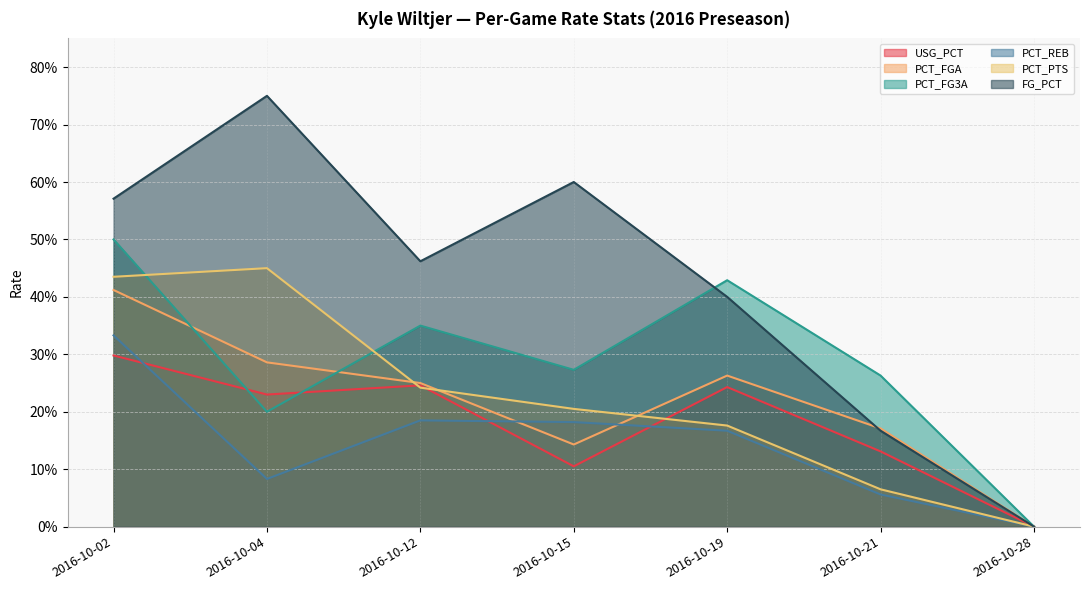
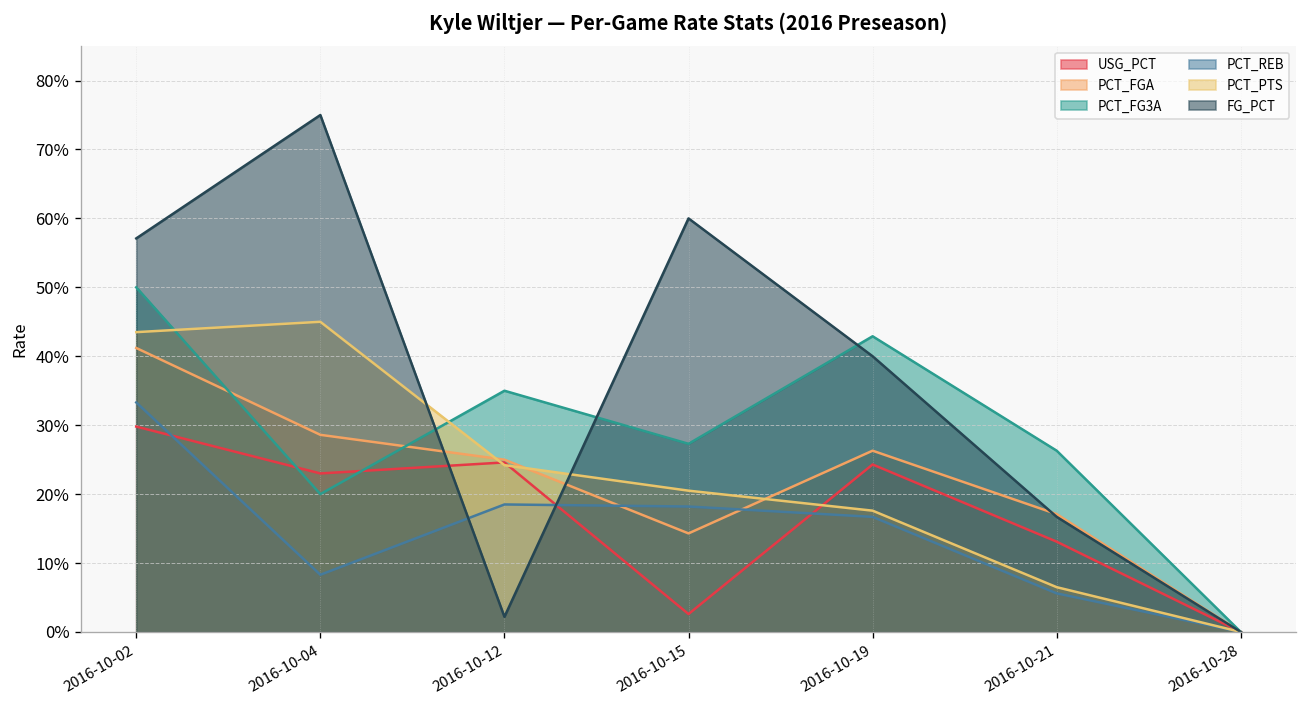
FG_PCT, 2016-10-12: 46% -> 2%
USG_PCT, 2016-10-15: 11% -> 3%
